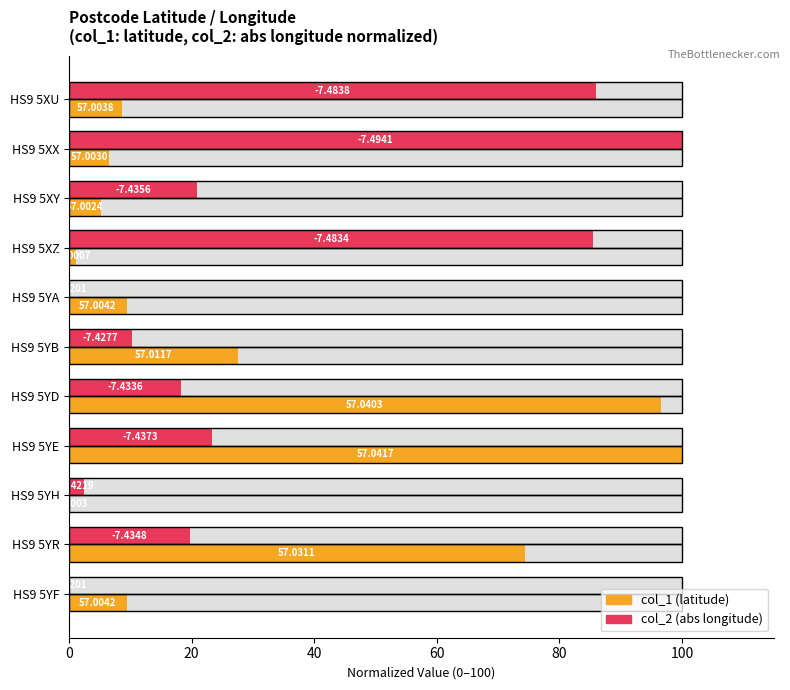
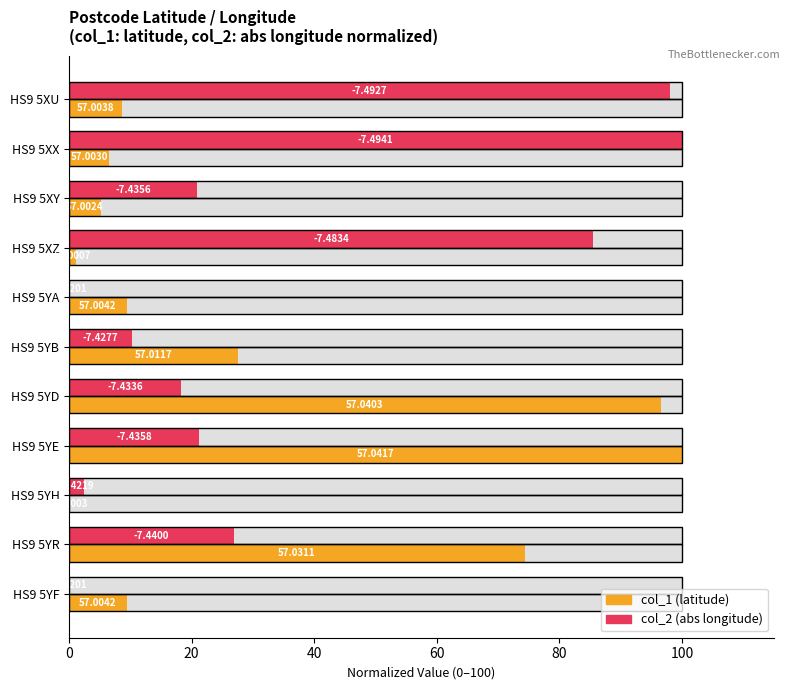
col_2 (abs longitude), HS9 5XU: -7.4838 -> -7.4927
col_2 (abs longitude), HS9 5YE: -7.4373 -> -7.4358
col_2 (abs longitude), HS9 5YR: -7.4348 -> -7.4400
